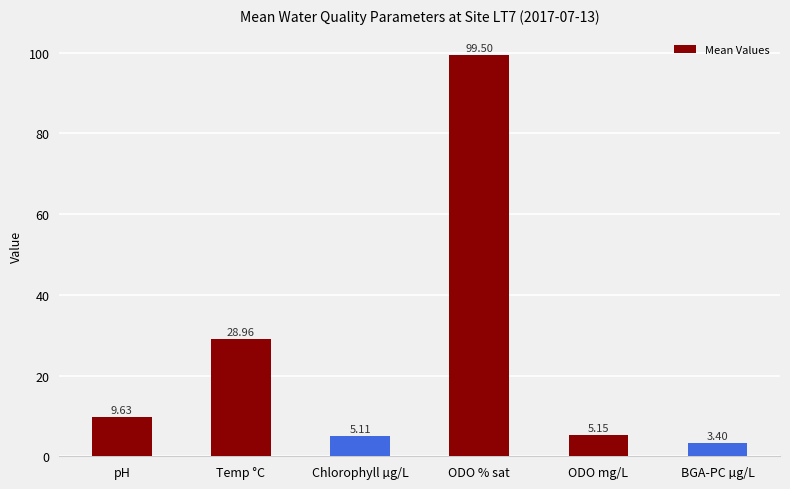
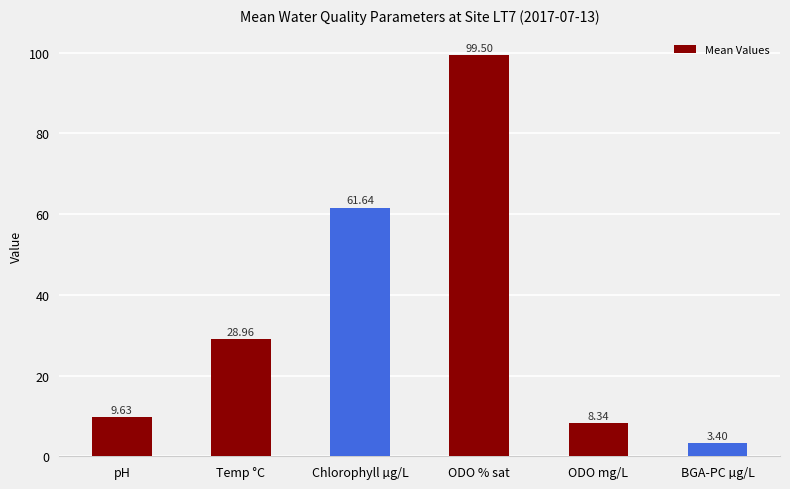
Chlorophyll µg/L: 5.11 -> 61.64
ODO mg/L: 5.15 -> 8.34
